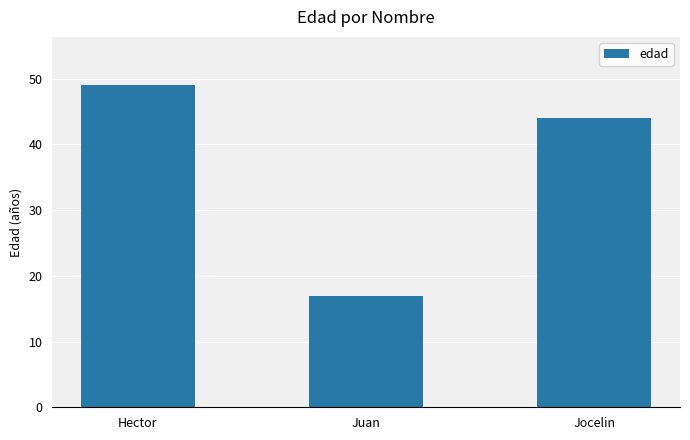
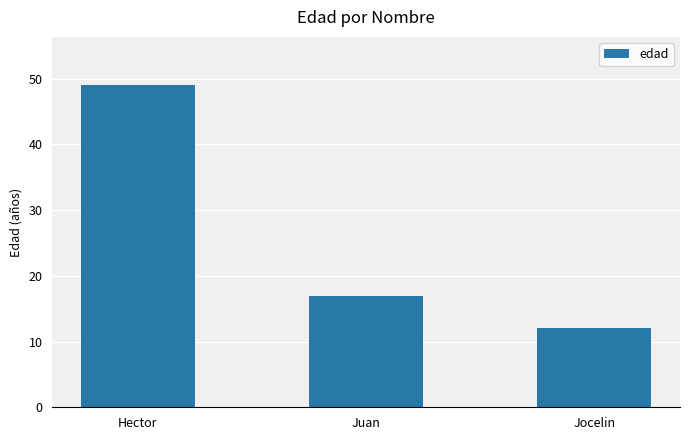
Jocelin: 44 -> 12
